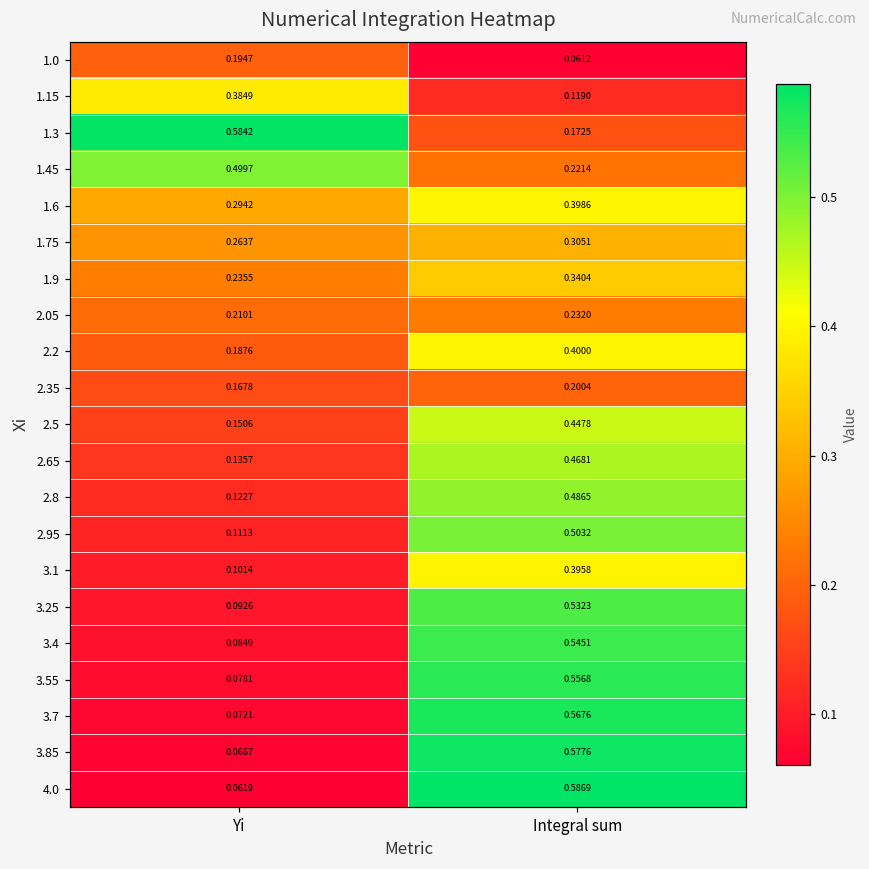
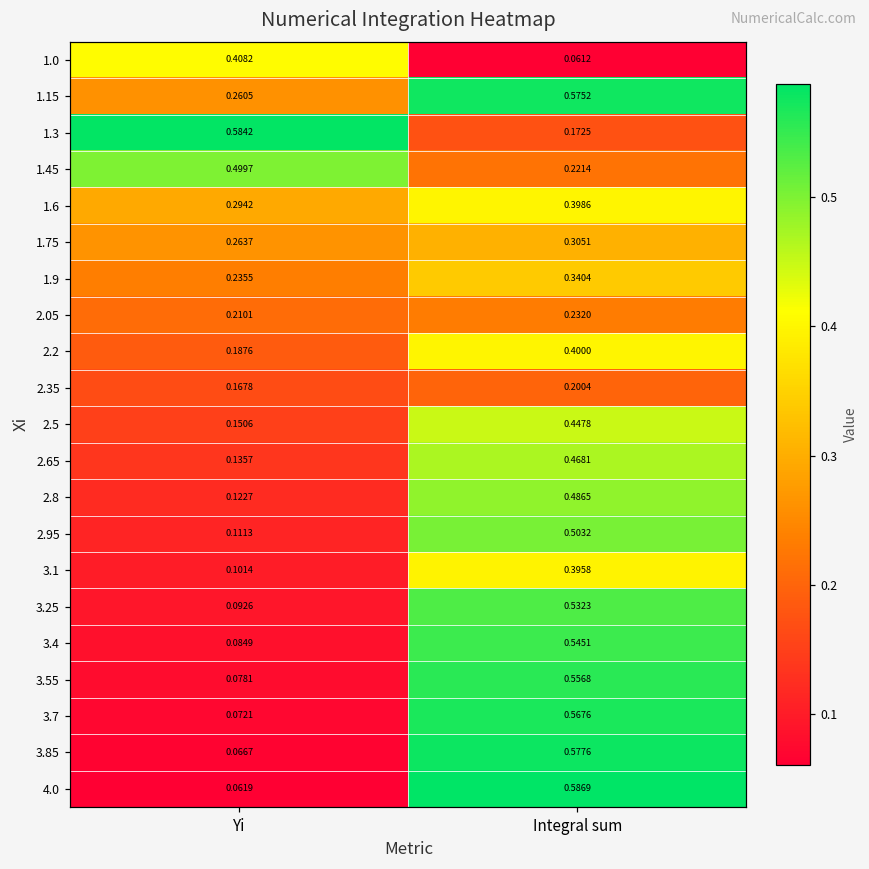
1.0, Yi: 0.1947 -> 0.4082
1.15, Yi: 0.3849 -> 0.2605
1.15, Integral sum: 0.1190 -> 0.5752
